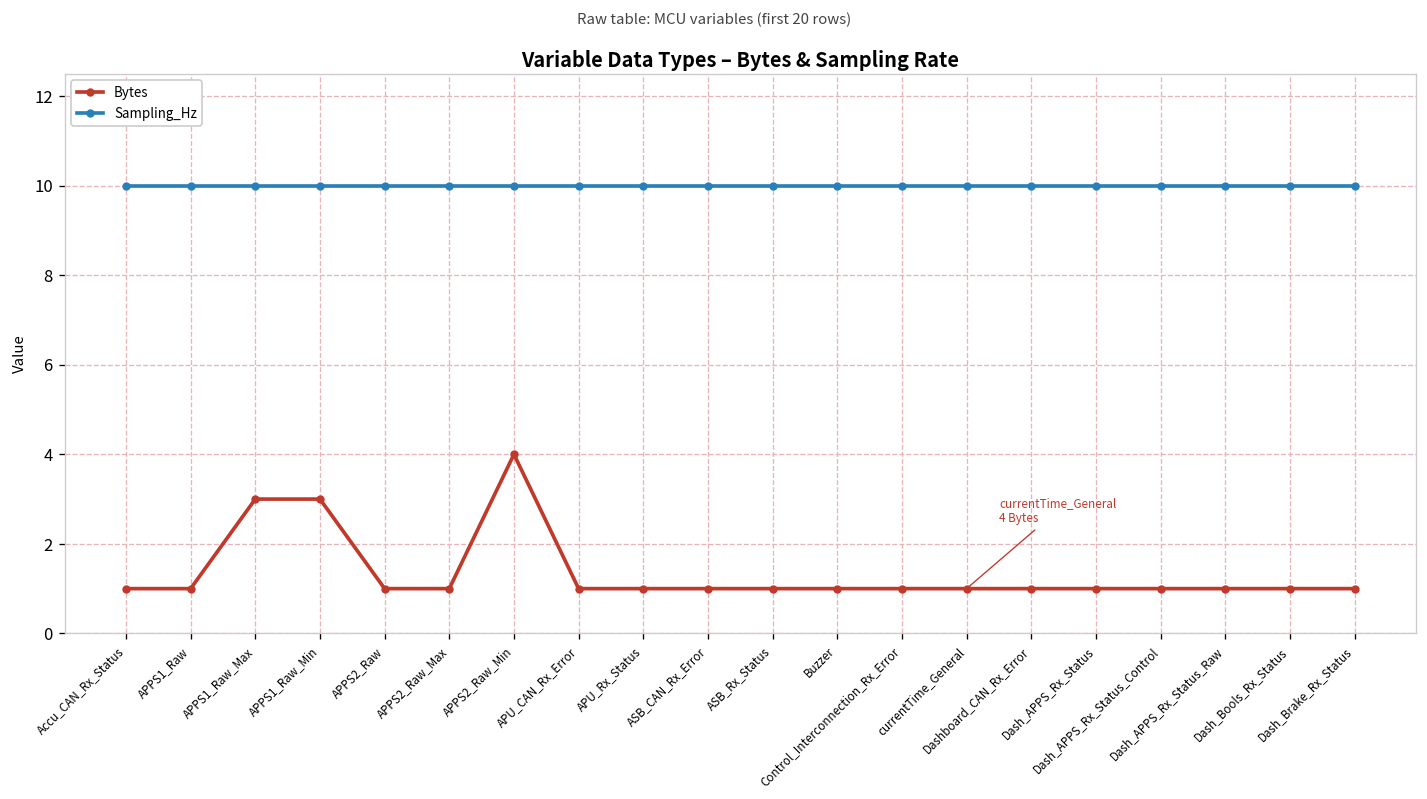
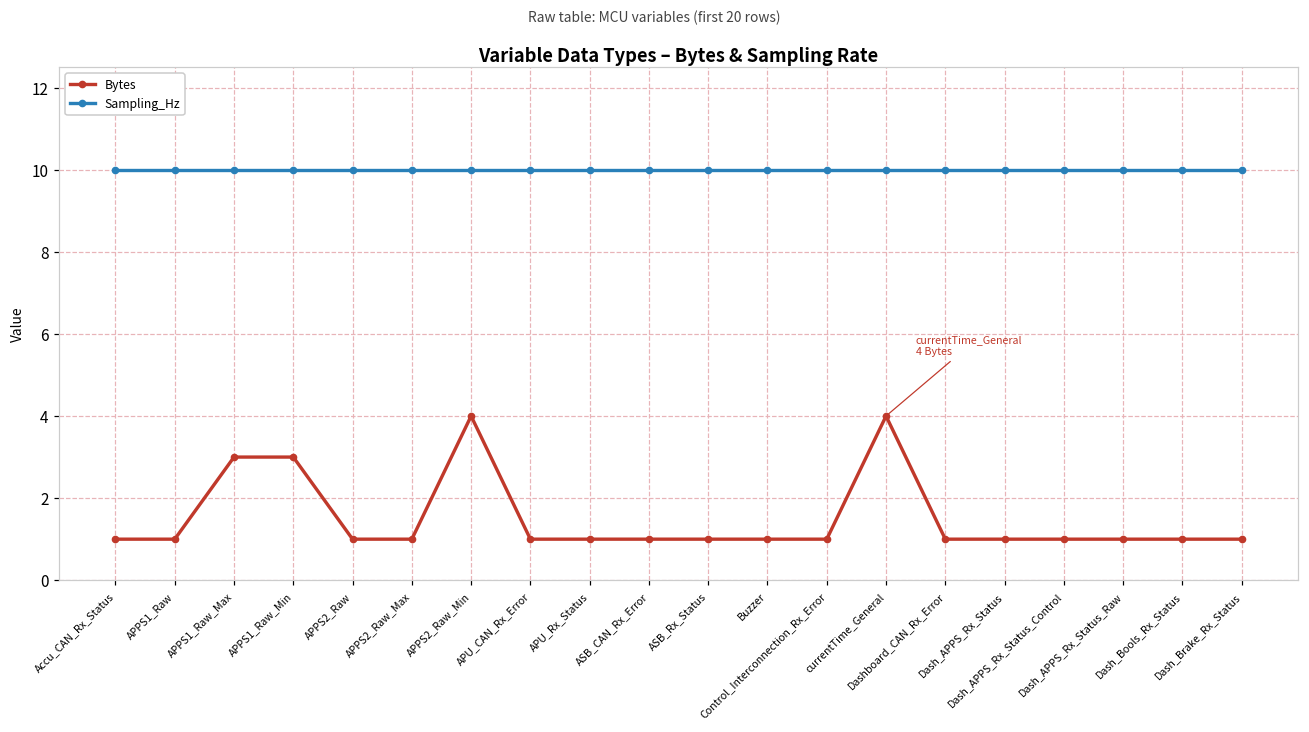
Bytes, currentTime_General: 1 -> 4
